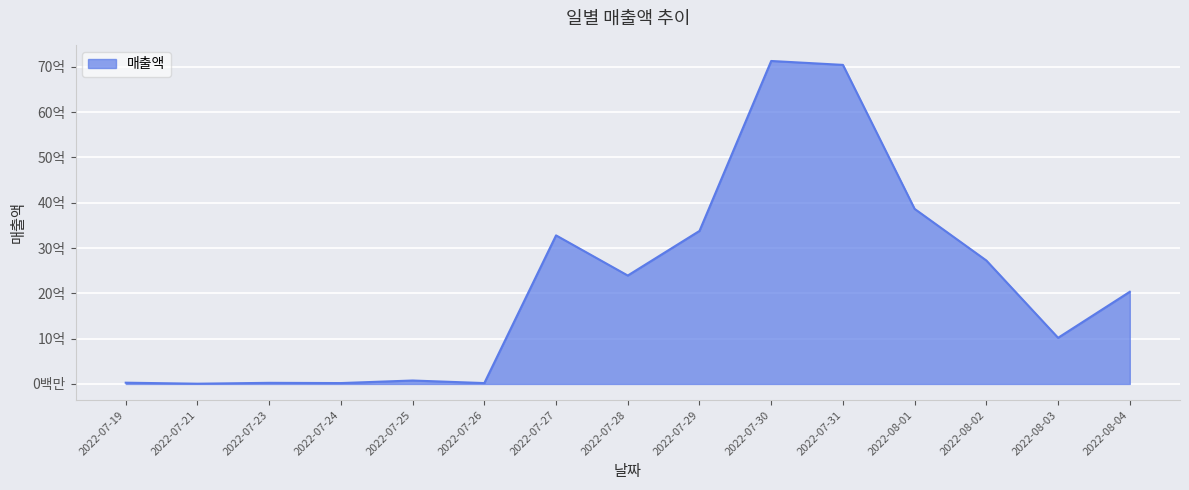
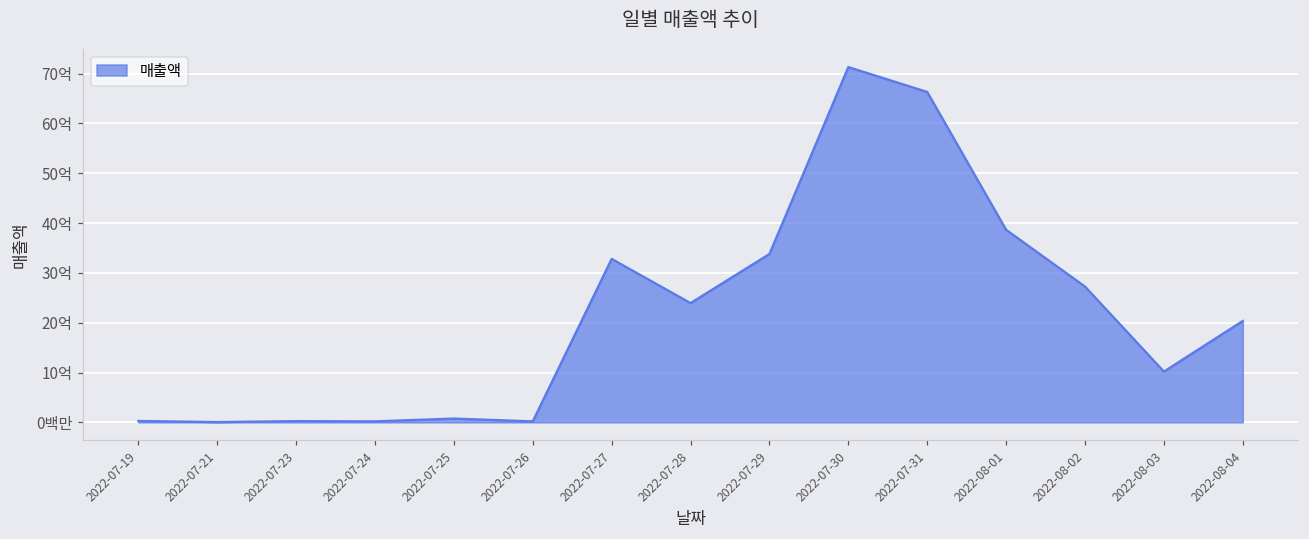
2022-07-31: 70억 -> 66억
